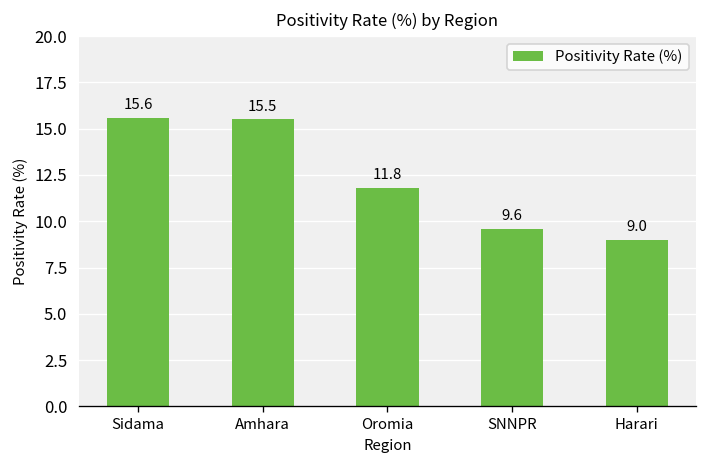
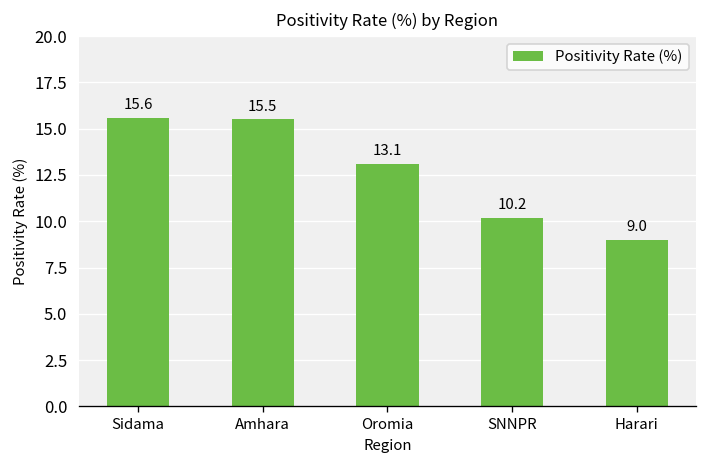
Oromia: 11.8 -> 13.1
SNNPR: 9.6 -> 10.2
